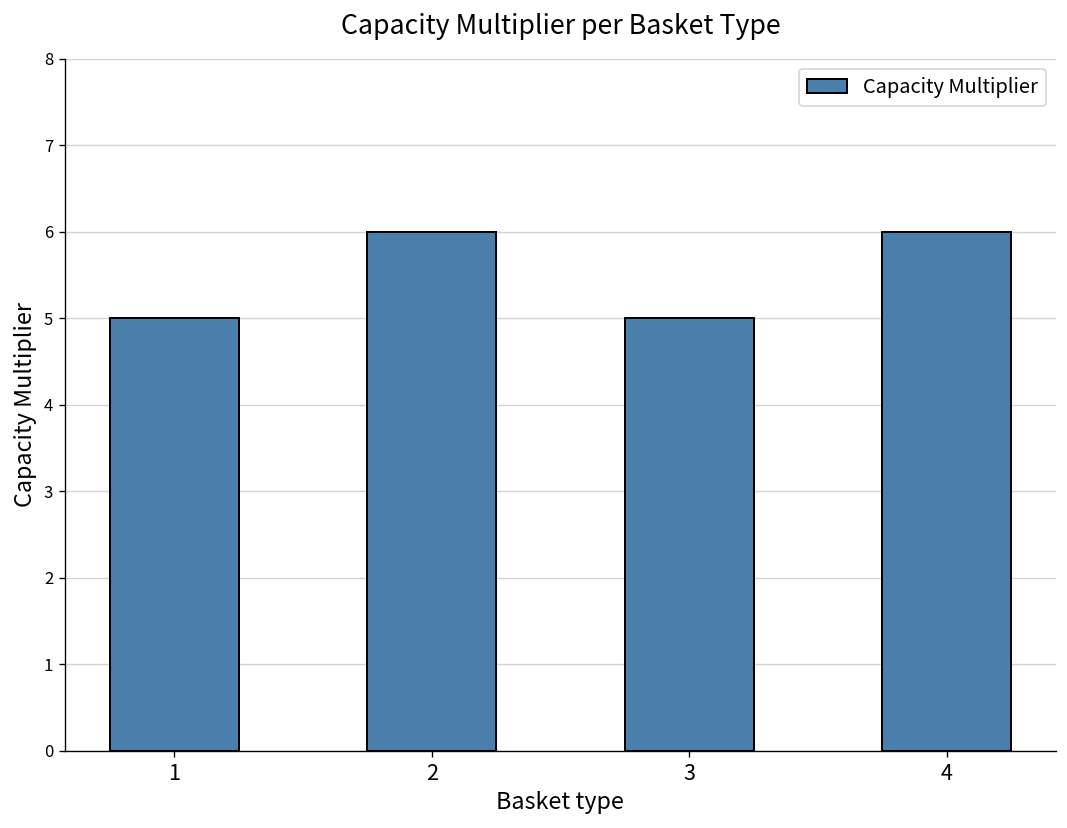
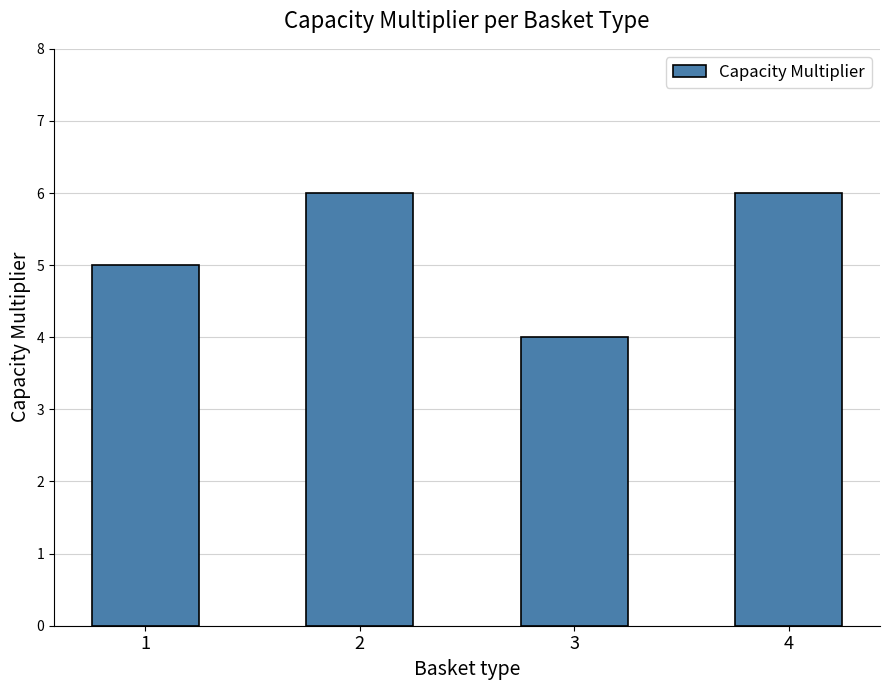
3: 5 -> 4
